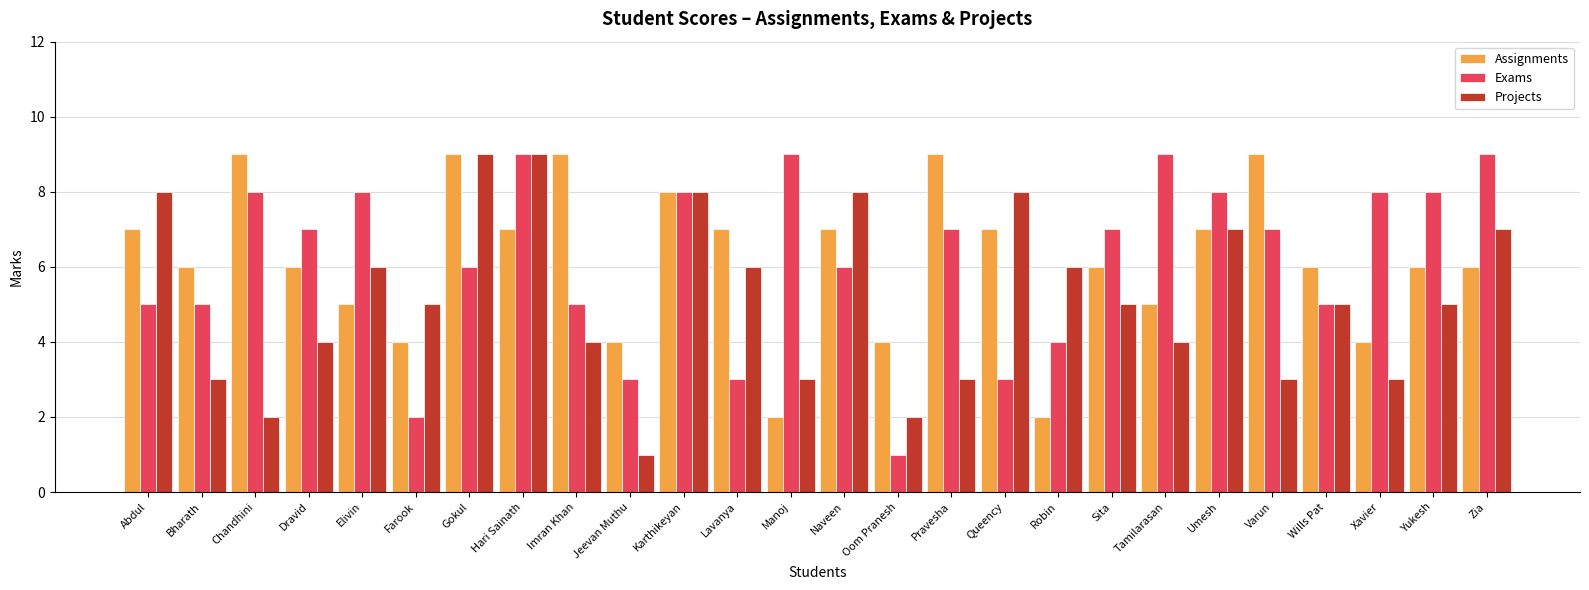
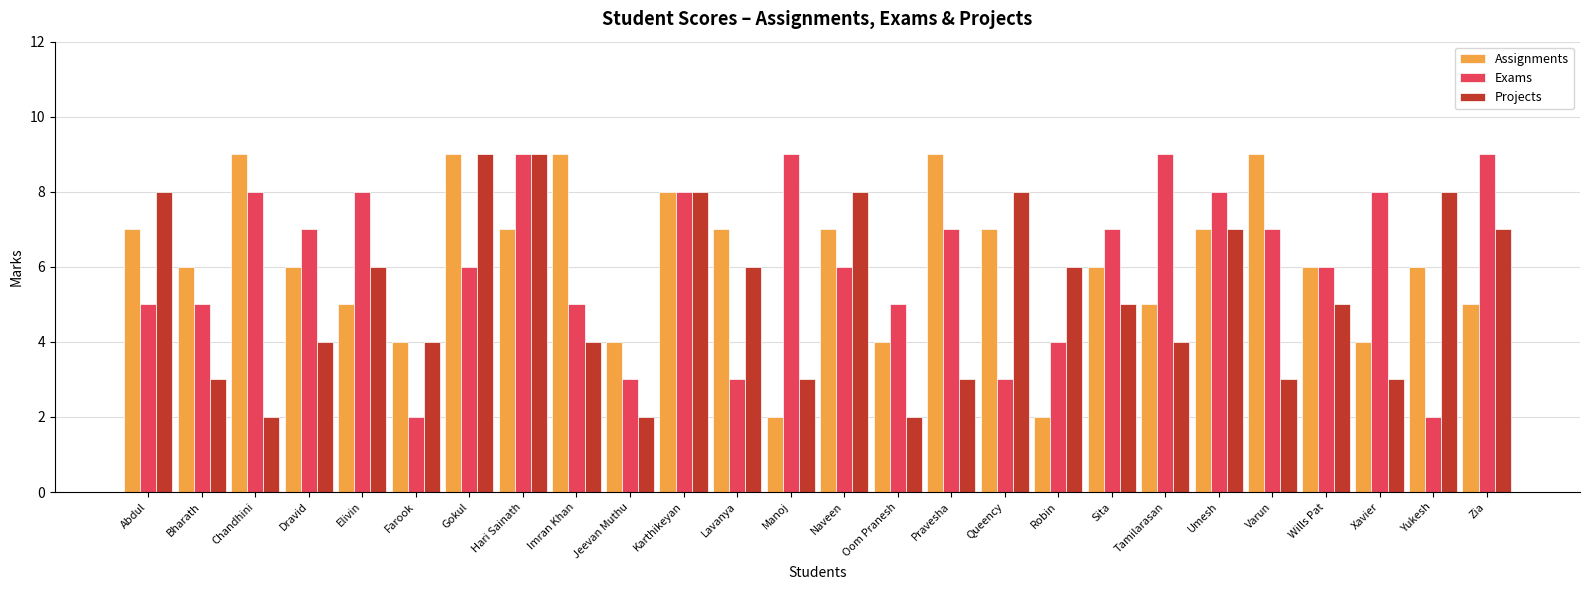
Projects, Farook: 5 -> 4
Projects, Jeevan Muthu: 1 -> 2
Exams, Oom Pranesh: 1 -> 5
Exams, Wills Pat: 5 -> 6
Exams, Yukesh: 8 -> 2
Projects, Yukesh: 5 -> 8
Assignments, Zia: 6 -> 5
